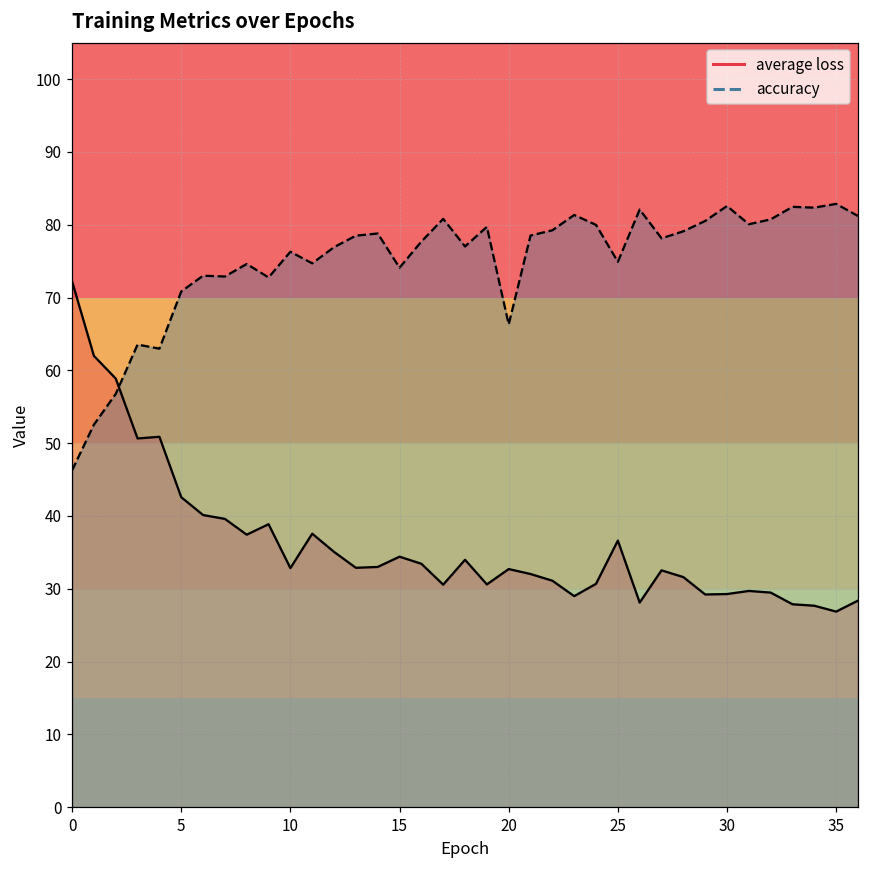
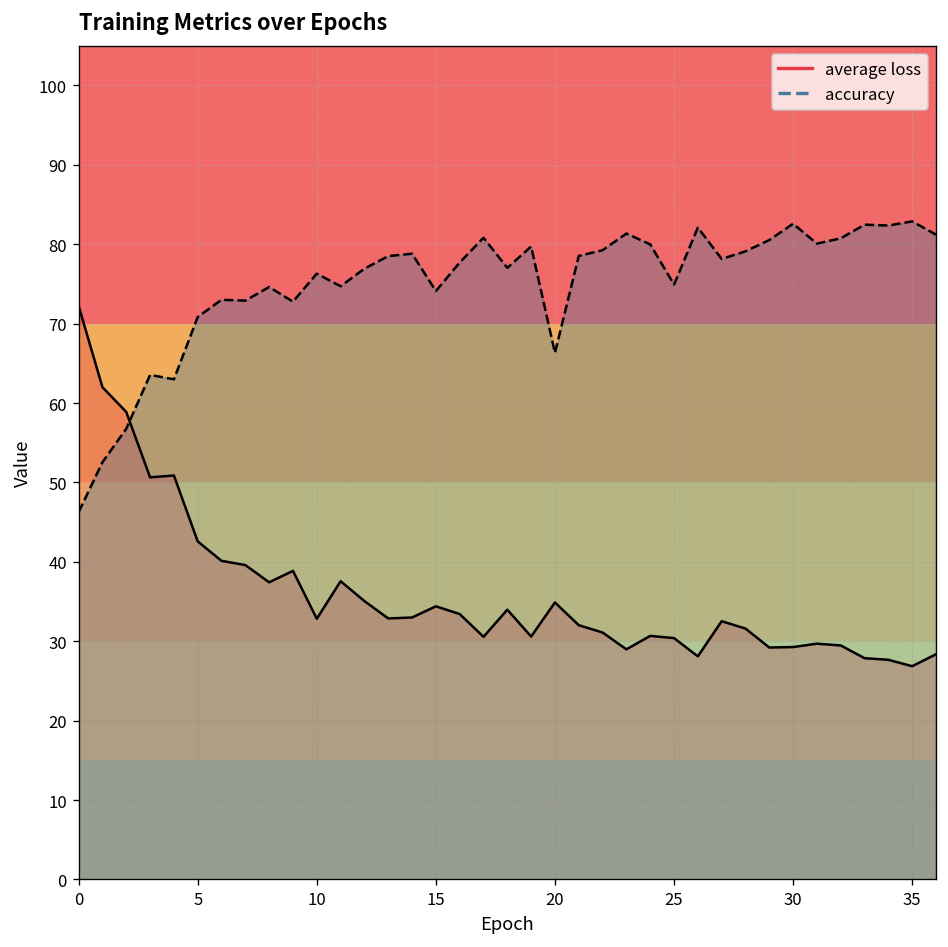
average loss, 20: 33 -> 35
average loss, 25: 37 -> 30
